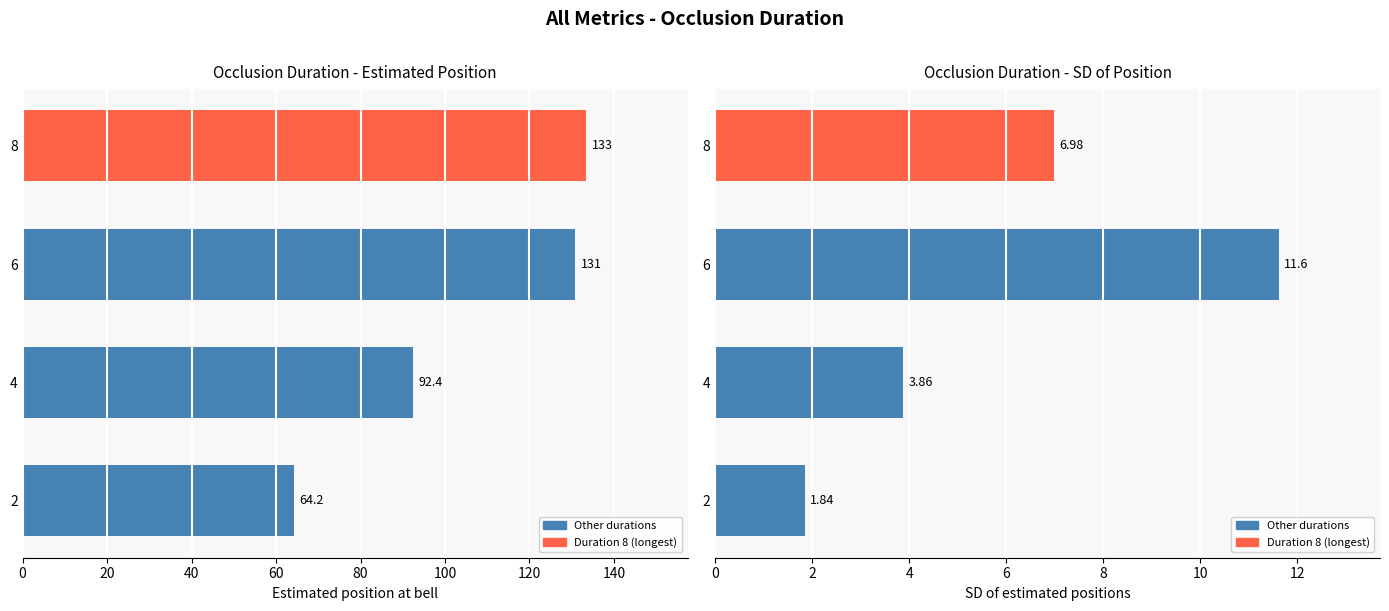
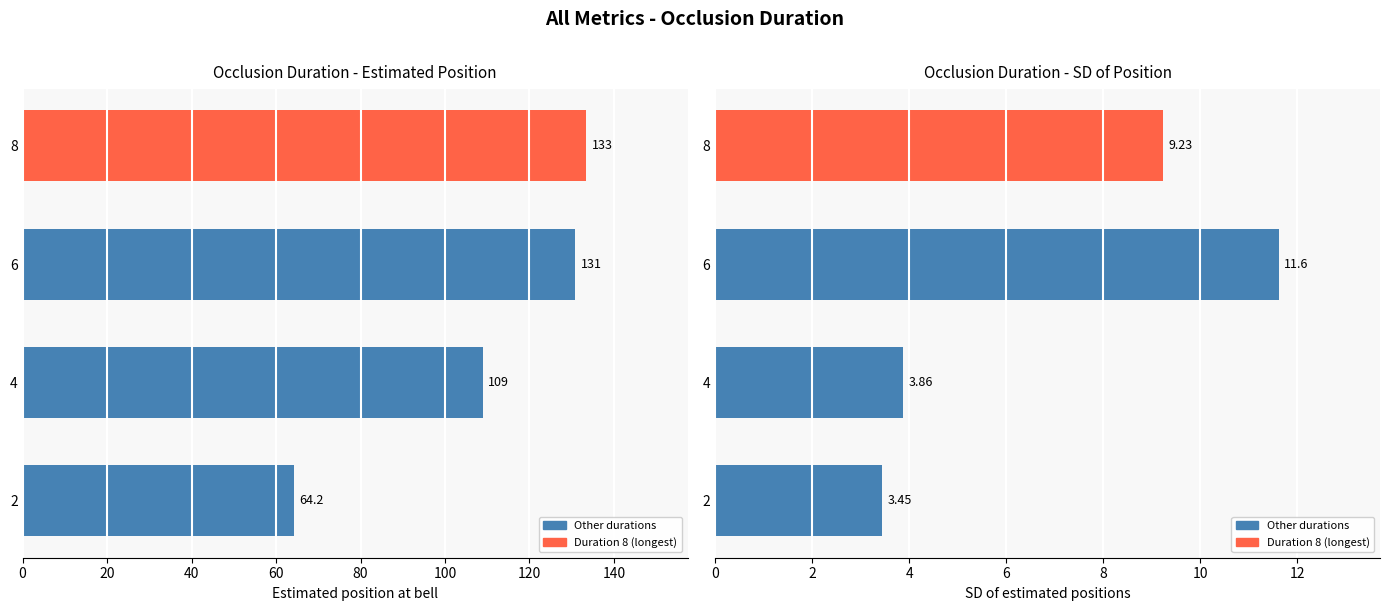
Occlusion Duration - Estimated Position, 4: 92.4 -> 109
Occlusion Duration - SD of Position, 8: 6.98 -> 9.23
Occlusion Duration - SD of Position, 2: 1.84 -> 3.45
